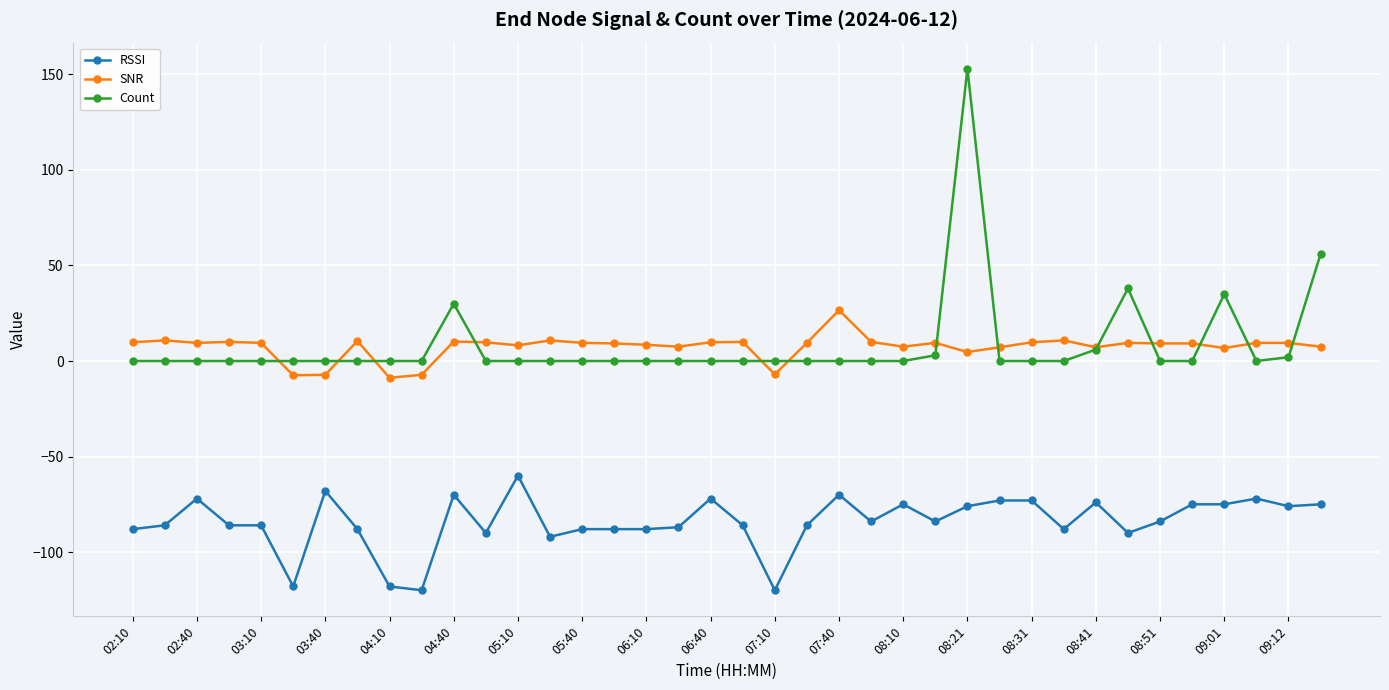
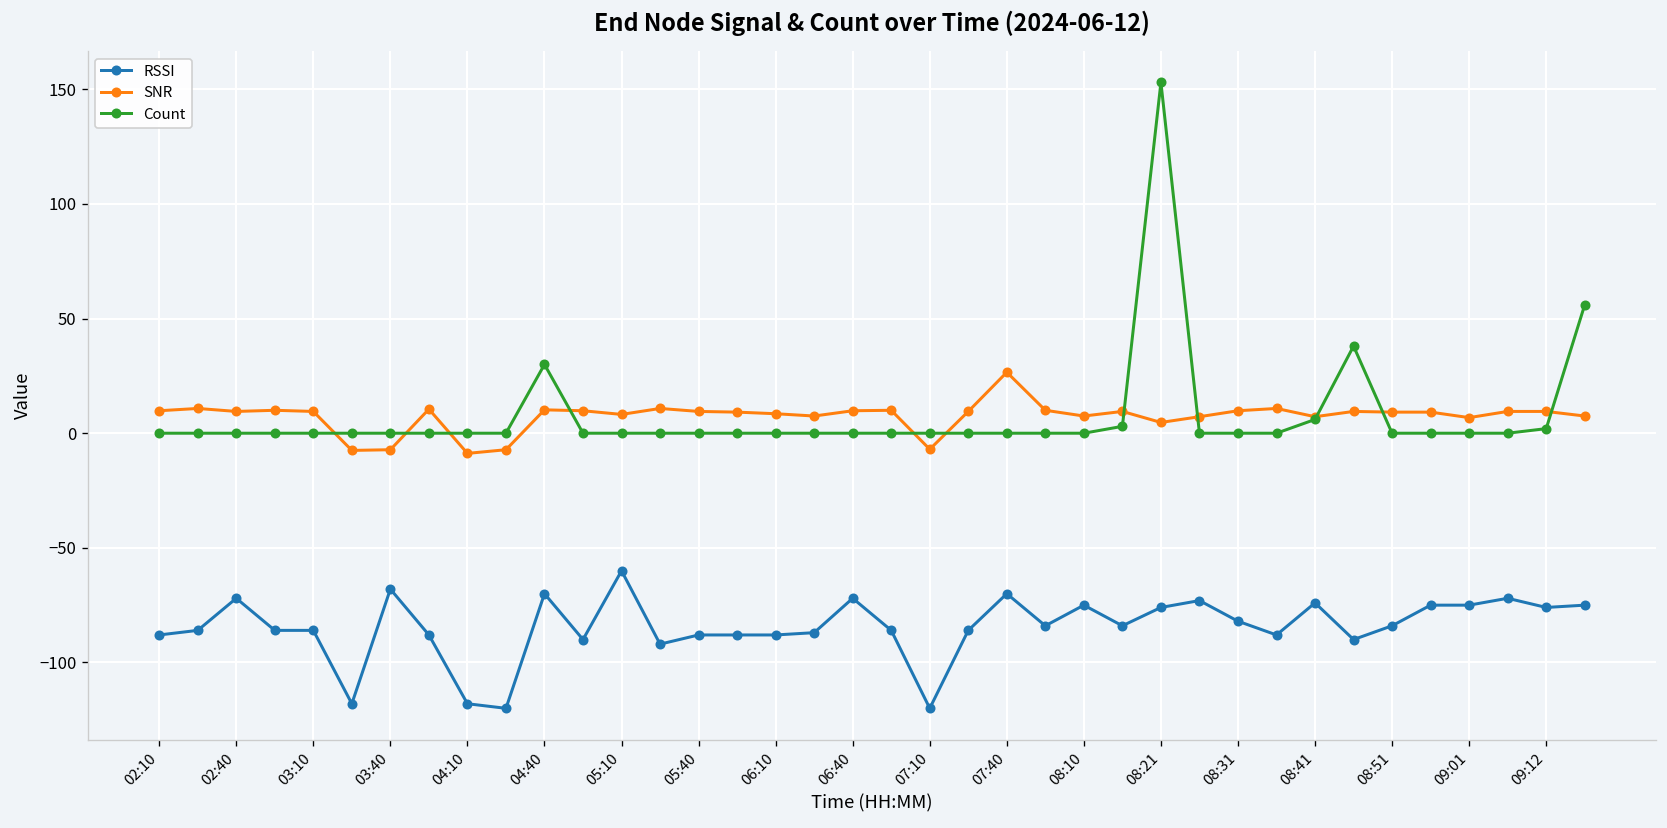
RSSI, 08:31: -73 -> -82
Count, 09:01: 35 -> 0
